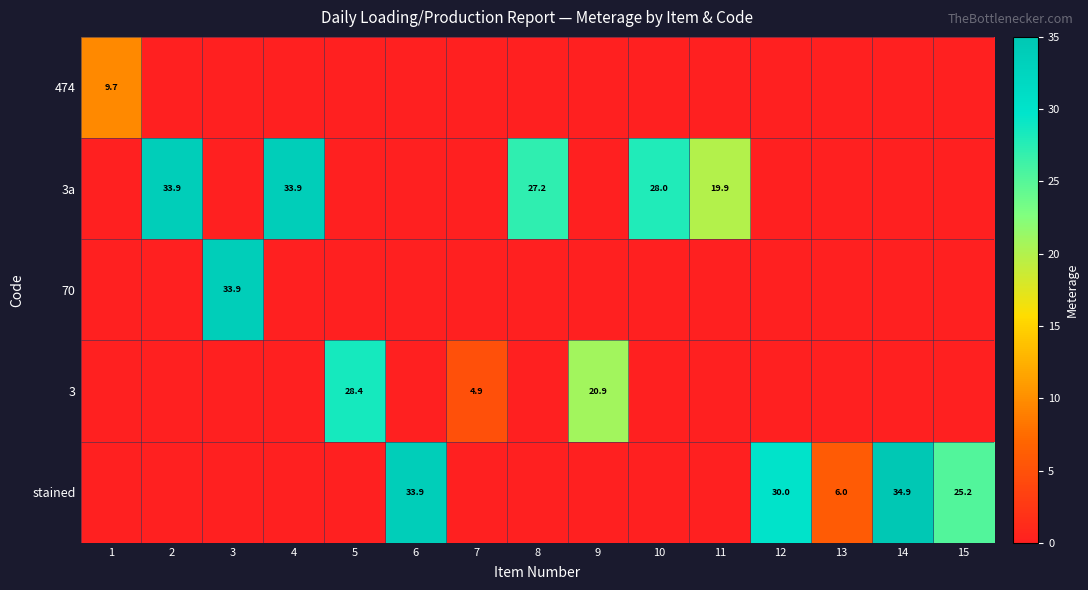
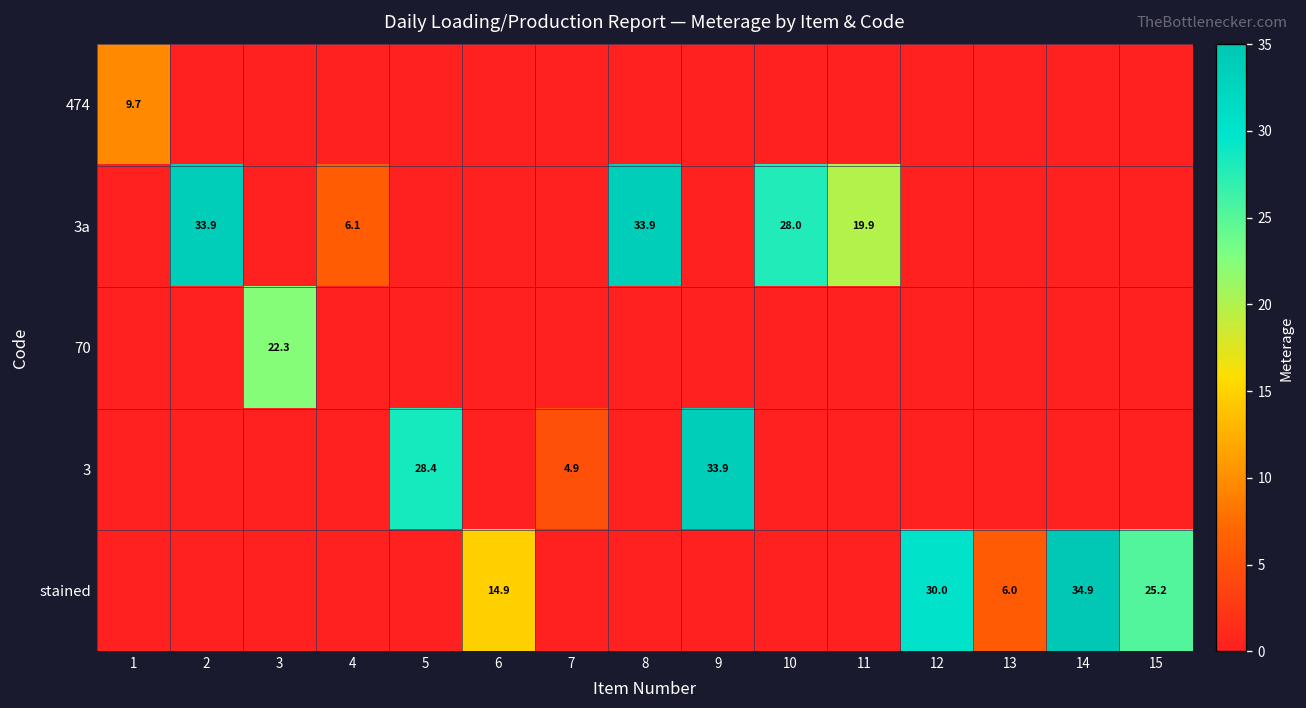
3a, 4: 33.9 -> 6.1
3a, 8: 27.2 -> 33.9
70, 3: 33.9 -> 22.3
3, 9: 20.9 -> 33.9
stained, 6: 33.9 -> 14.9
